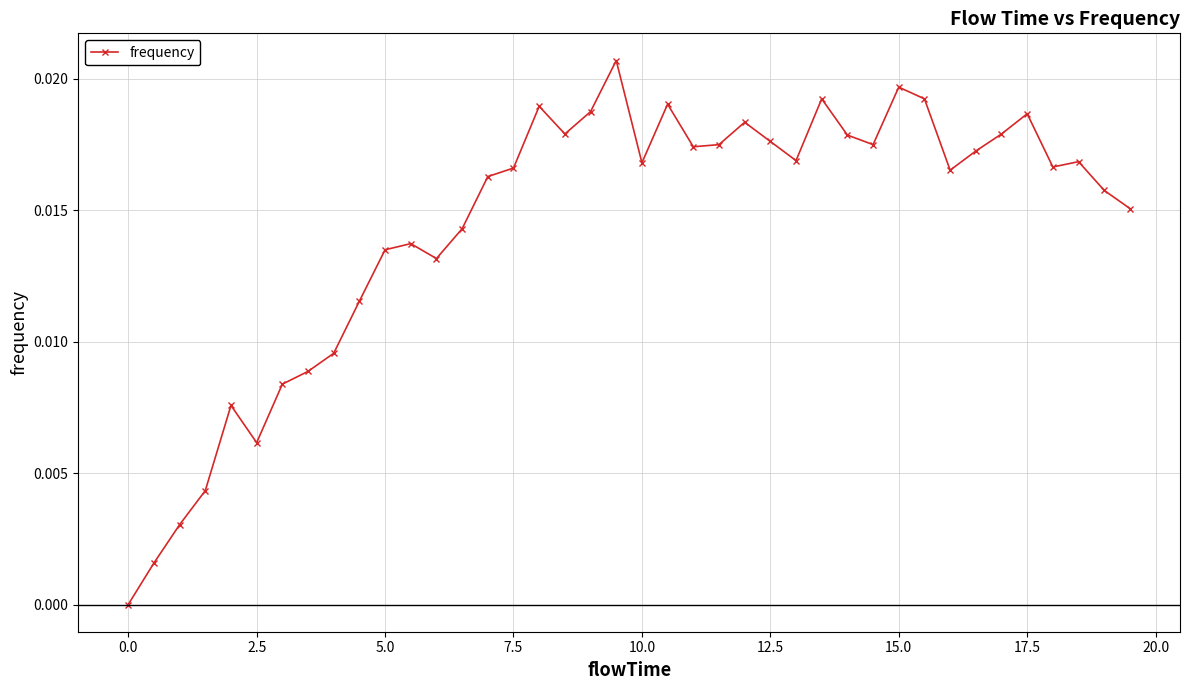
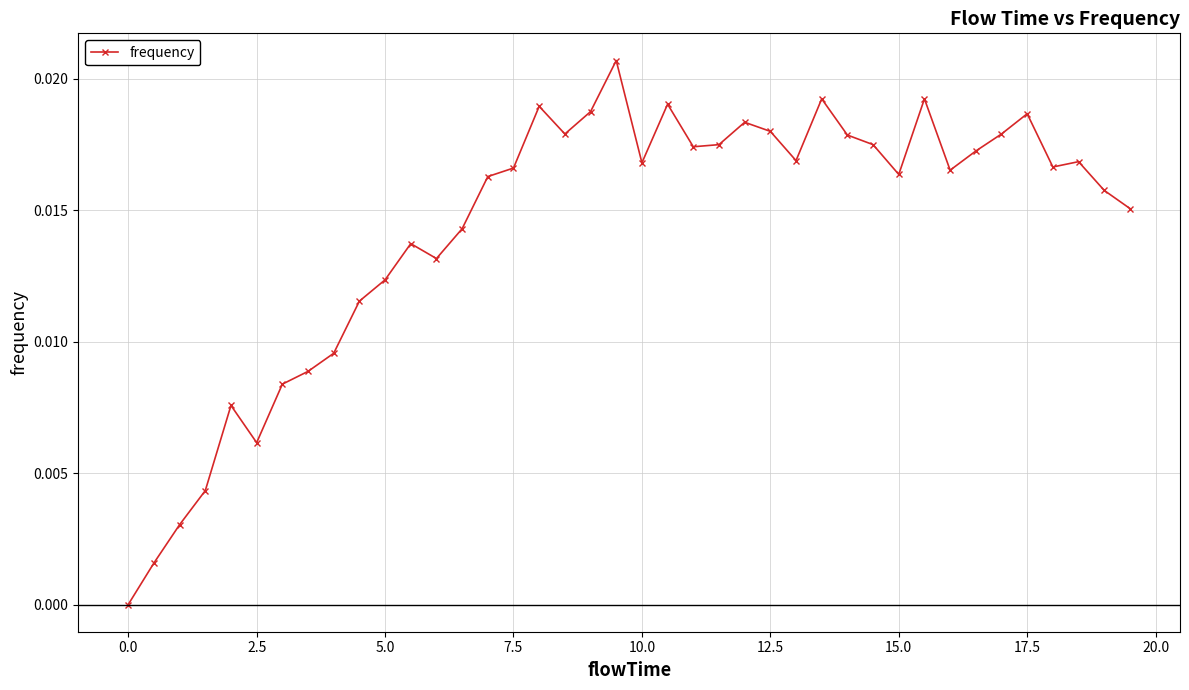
5.0: 0.0135 -> 0.0124
12.5: 0.0176 -> 0.0180
15.0: 0.0197 -> 0.0164
